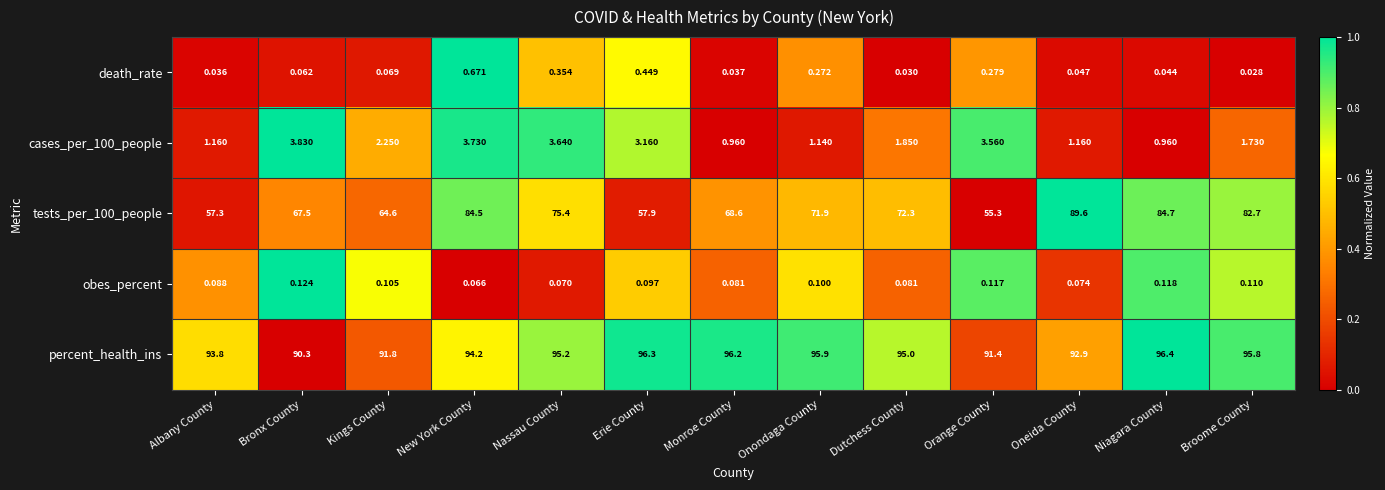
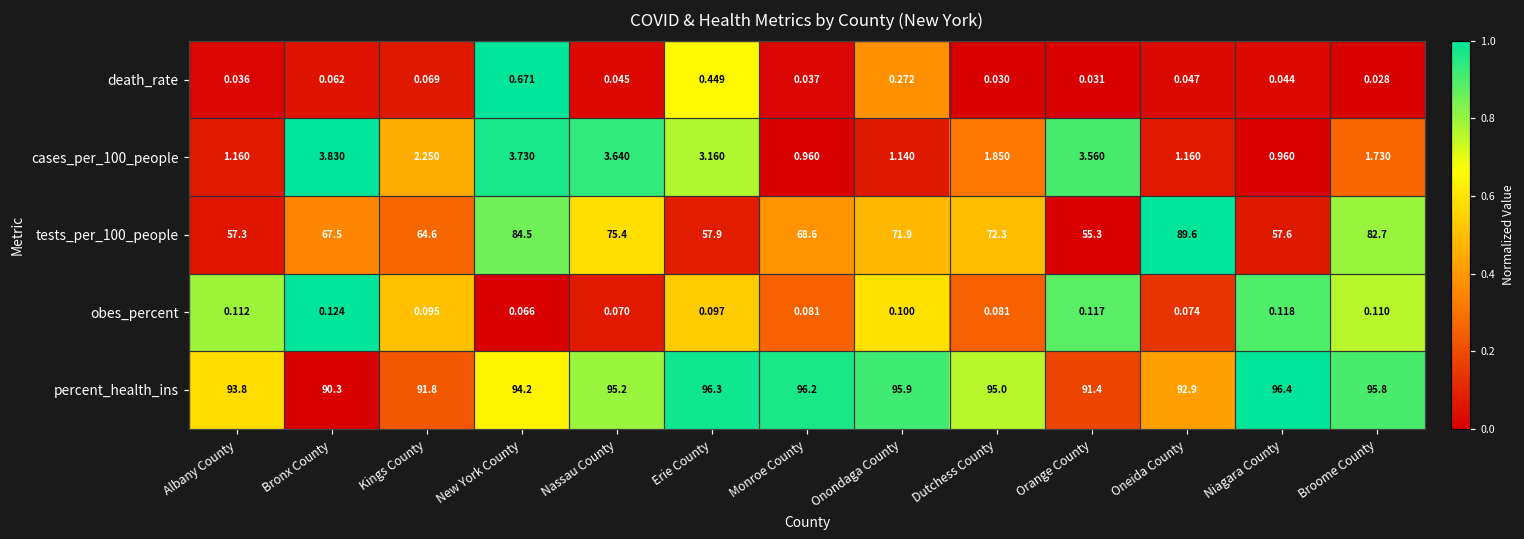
death_rate, Nassau County: 0.354 -> 0.045
death_rate, Orange County: 0.279 -> 0.031
tests_per_100_people, Niagara County: 84.7 -> 57.6
obes_percent, Albany County: 0.088 -> 0.112
obes_percent, Kings County: 0.105 -> 0.095
